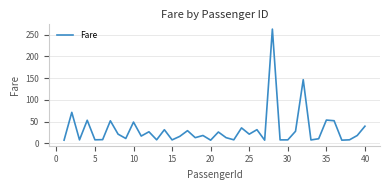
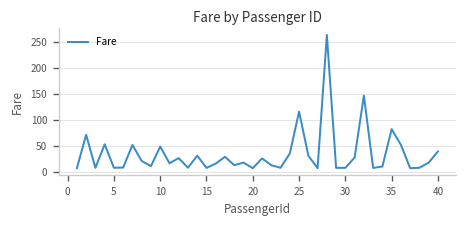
25: 20 -> 120
35: 50 -> 80
